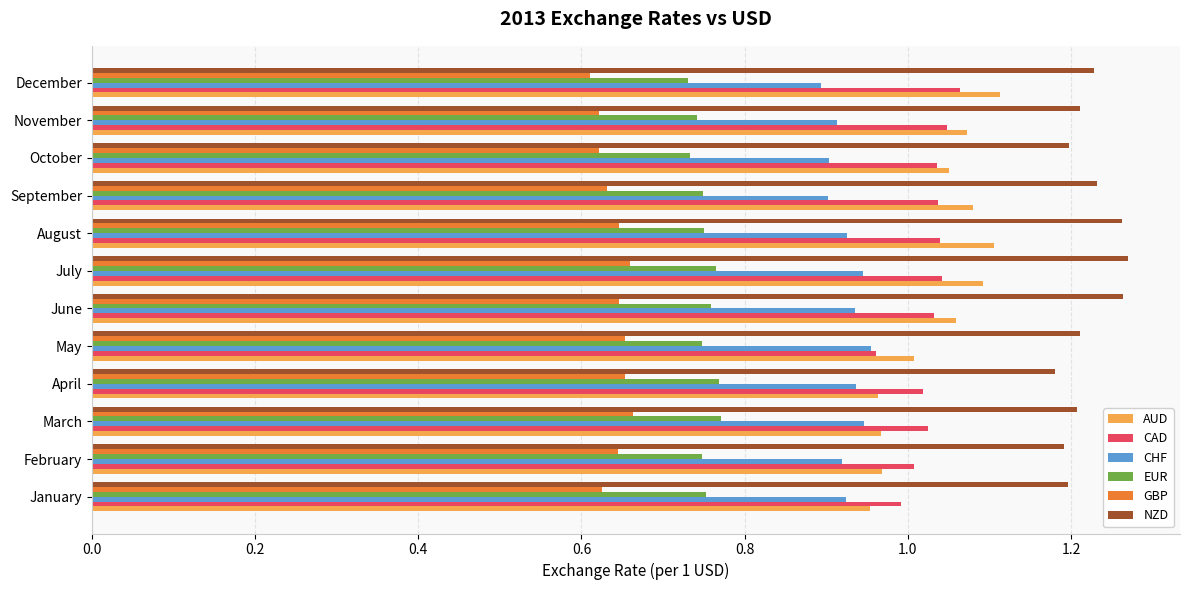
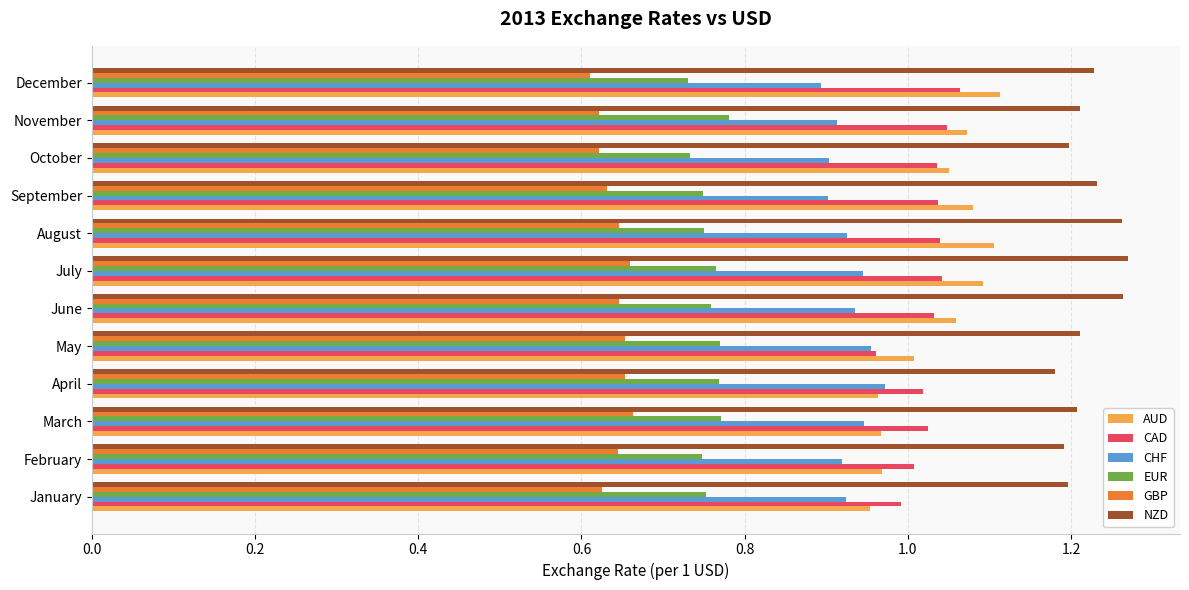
EUR, November: 0.74 -> 0.78
EUR, May: 0.75 -> 0.77
CHF, April: 0.94 -> 0.97
